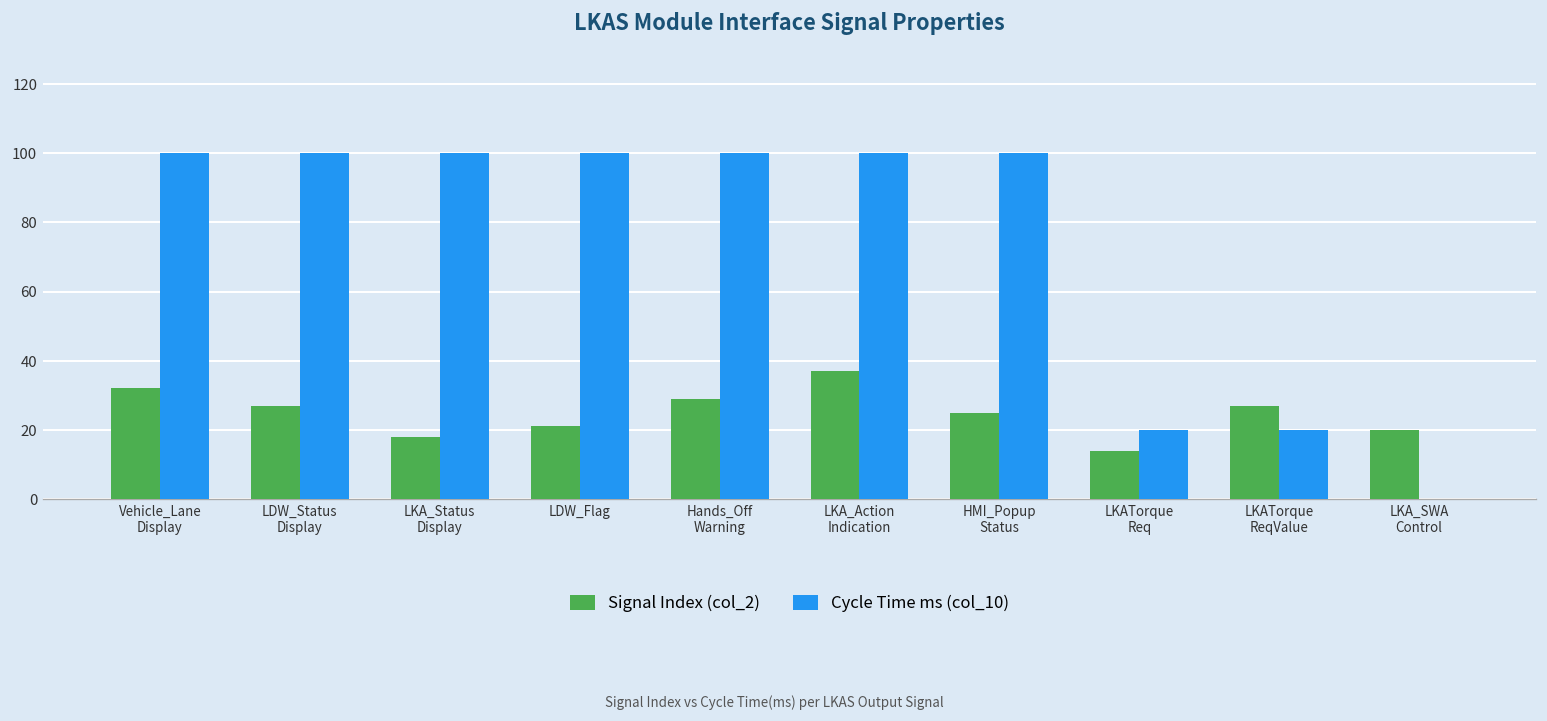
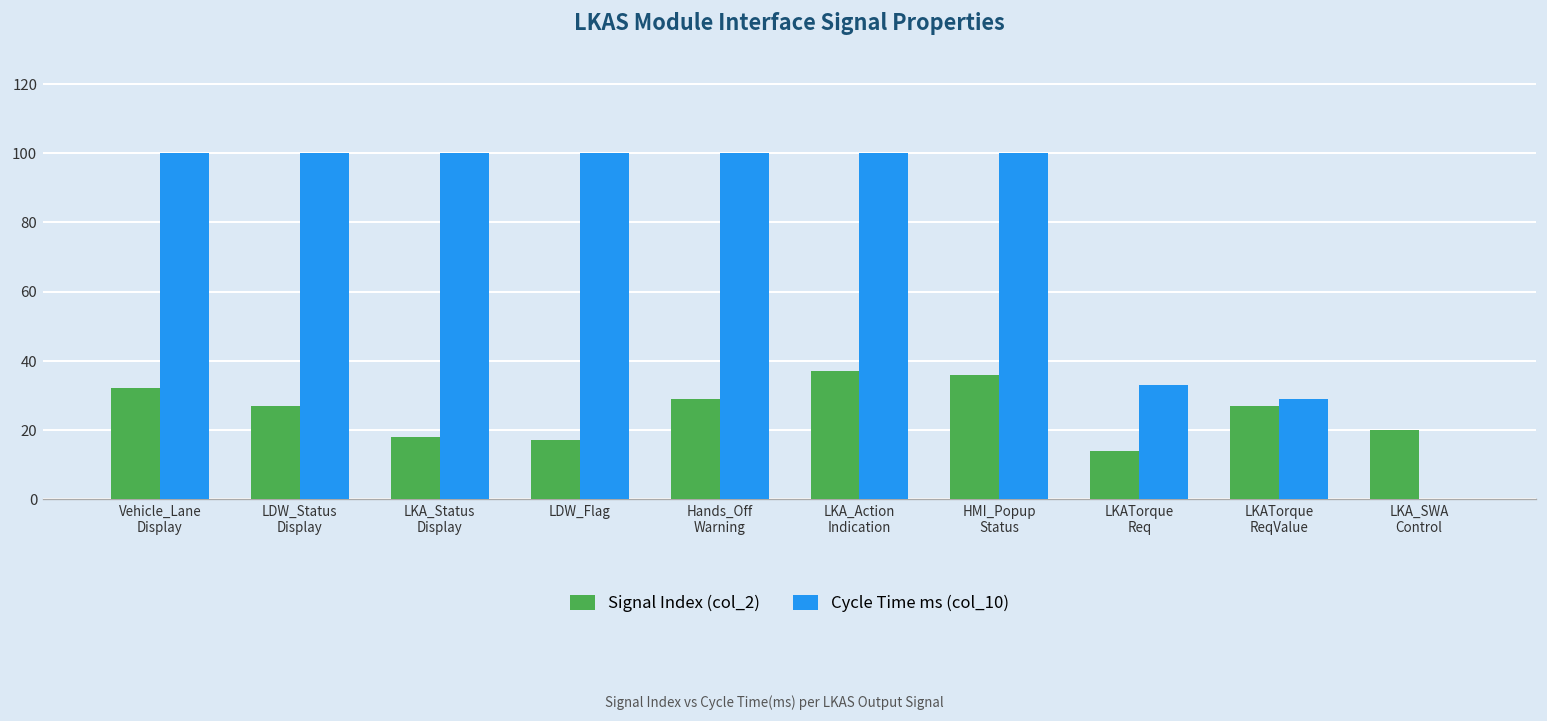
Signal Index (col_2), LDW_Flag: 21 -> 17
Signal Index (col_2), HMI_Popup Status: 25 -> 36
Cycle Time ms (col_10), LKATorque Req: 20 -> 33
Cycle Time ms (col_10), LKATorque ReqValue: 20 -> 29
